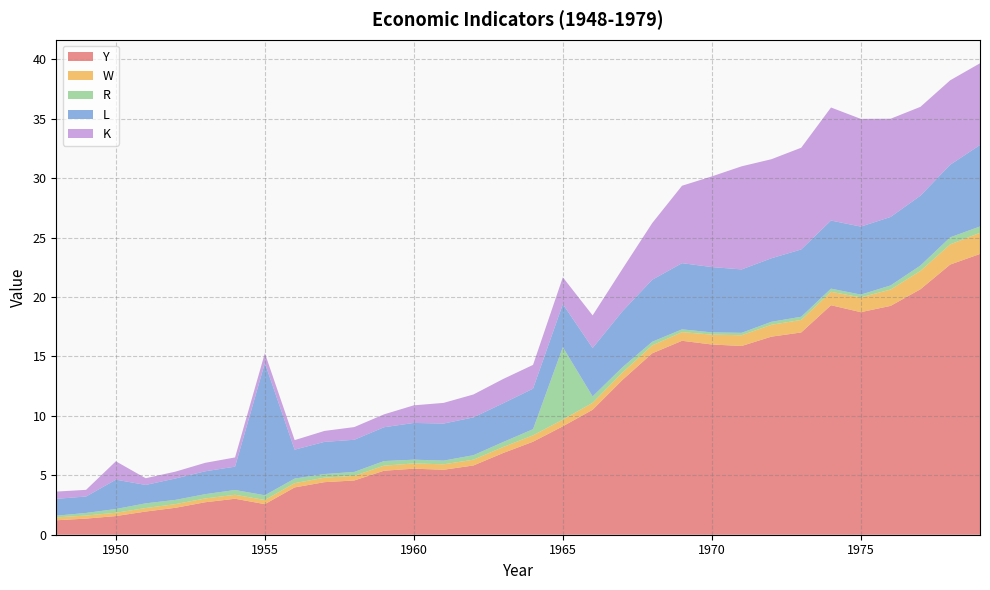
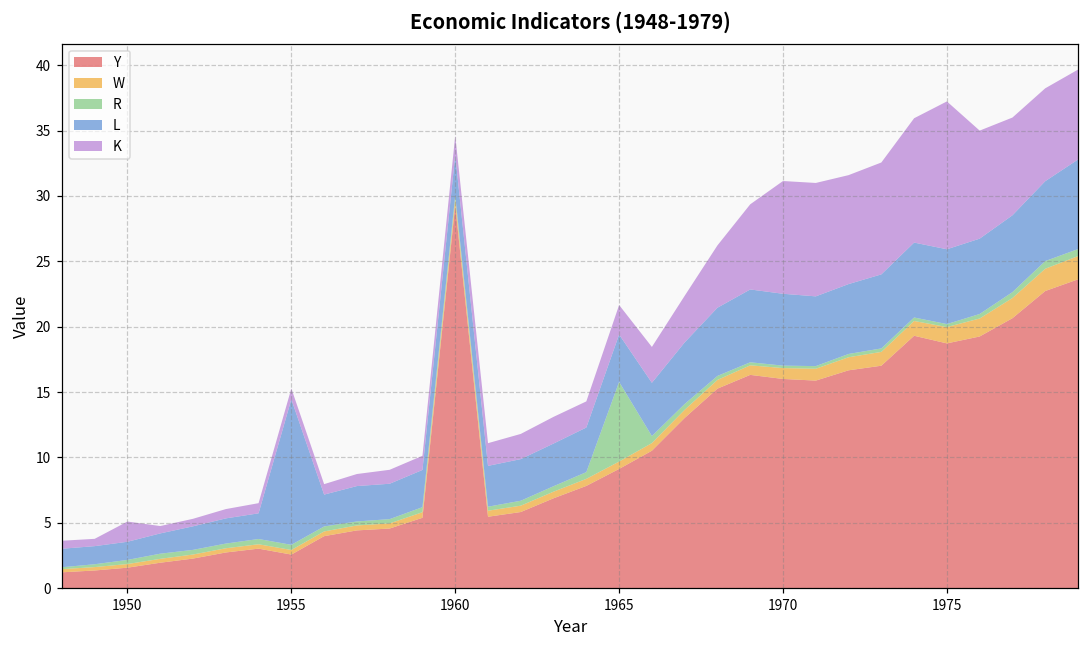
L, 1950: 2.5 -> 1.4
Y, 1960: 5.6 -> 29.3
K, 1970: 7.6 -> 8.6
K, 1975: 9.1 -> 11.3
